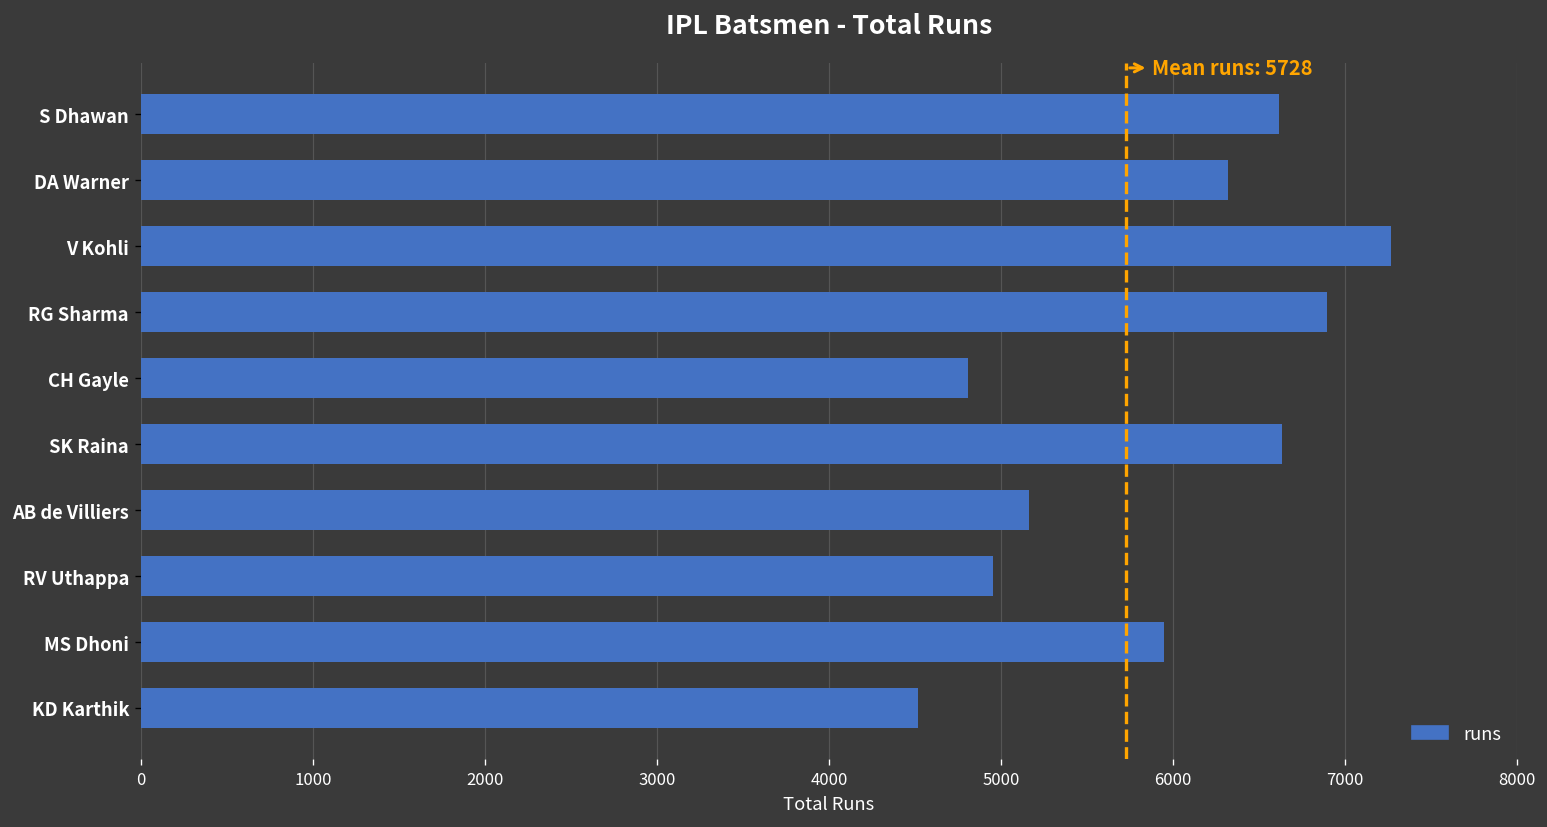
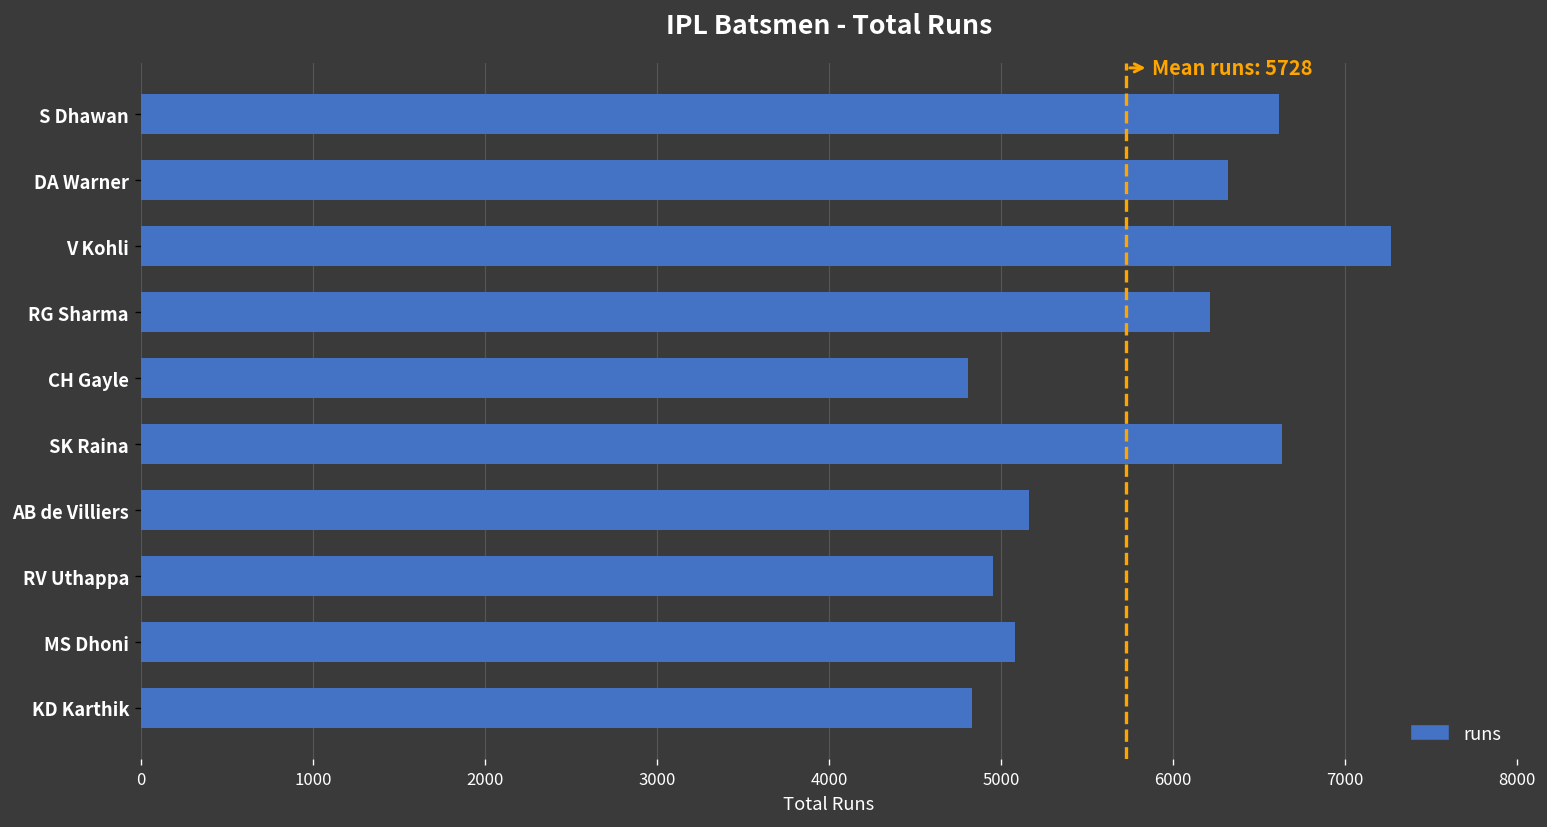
RG Sharma: 6890 -> 6210
MS Dhoni: 5950 -> 5080
KD Karthik: 4520 -> 4830
